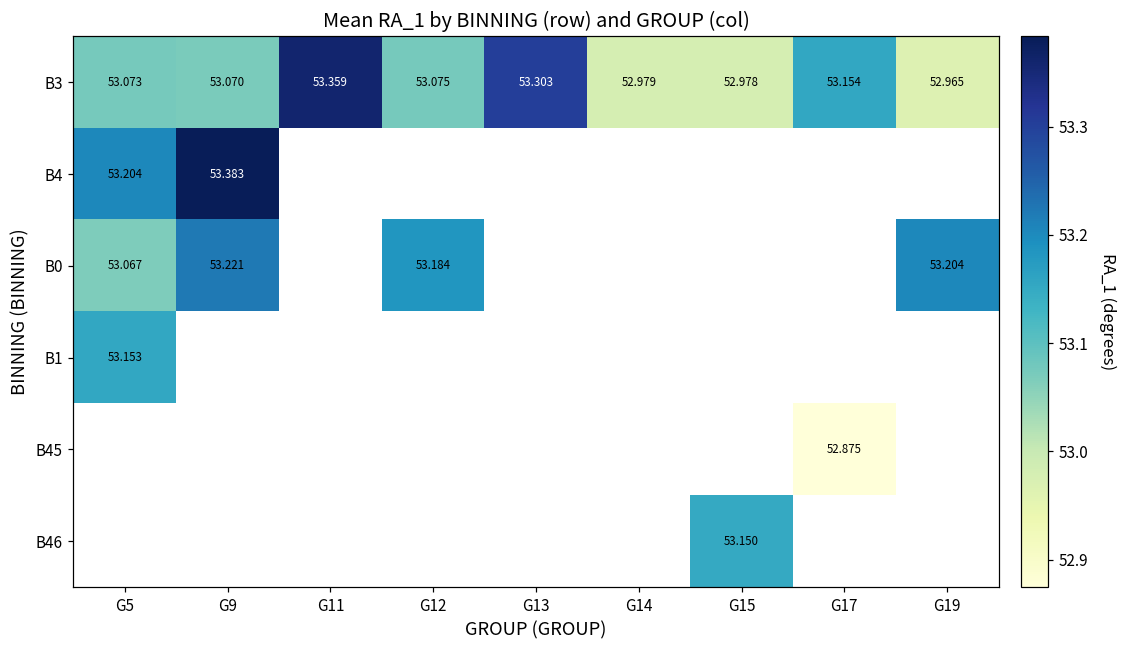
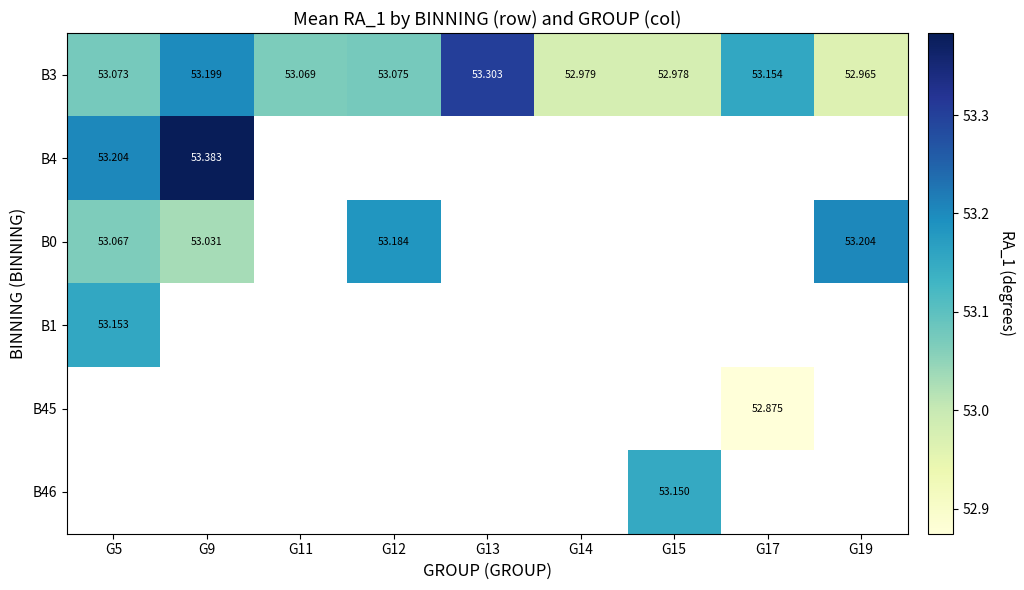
B3, G9: 53.070 -> 53.199
B3, G11: 53.359 -> 53.069
B0, G9: 53.221 -> 53.031
